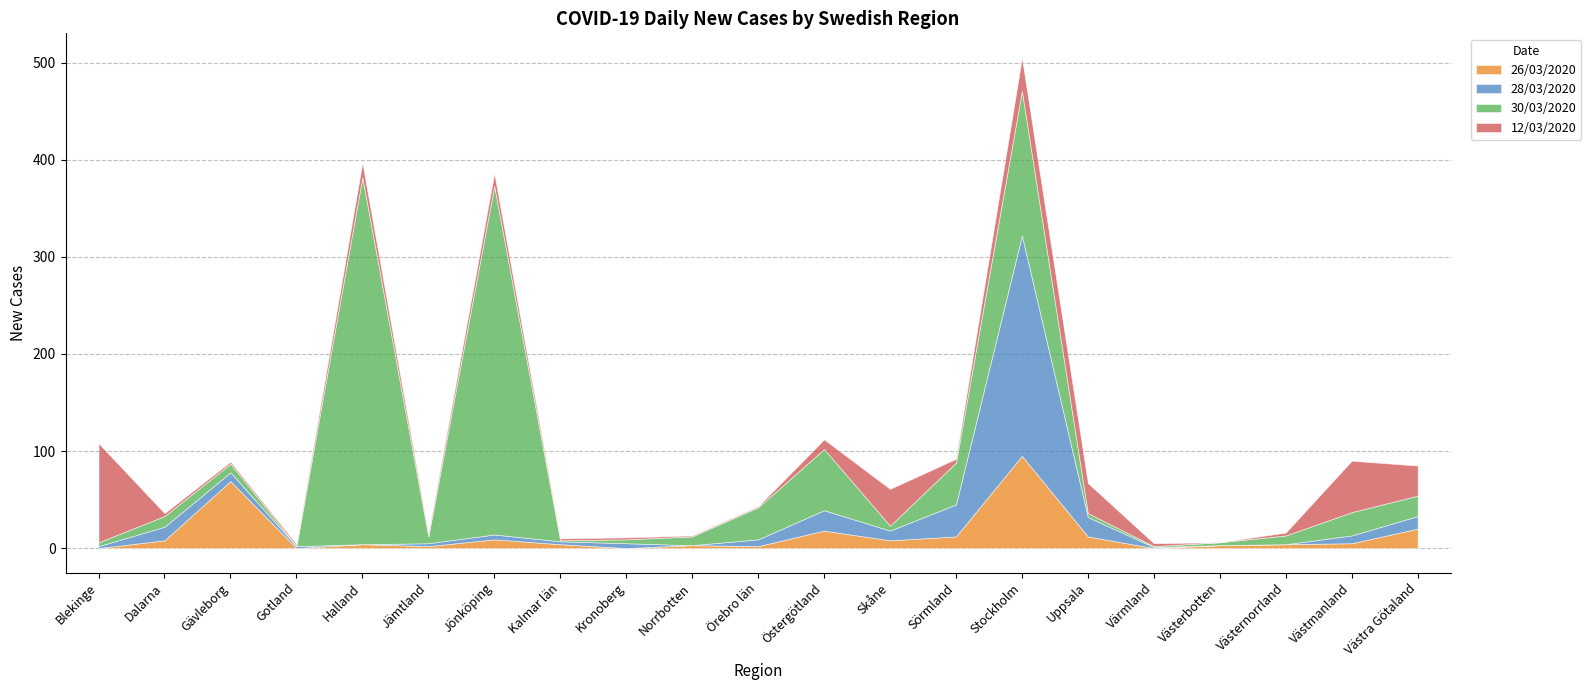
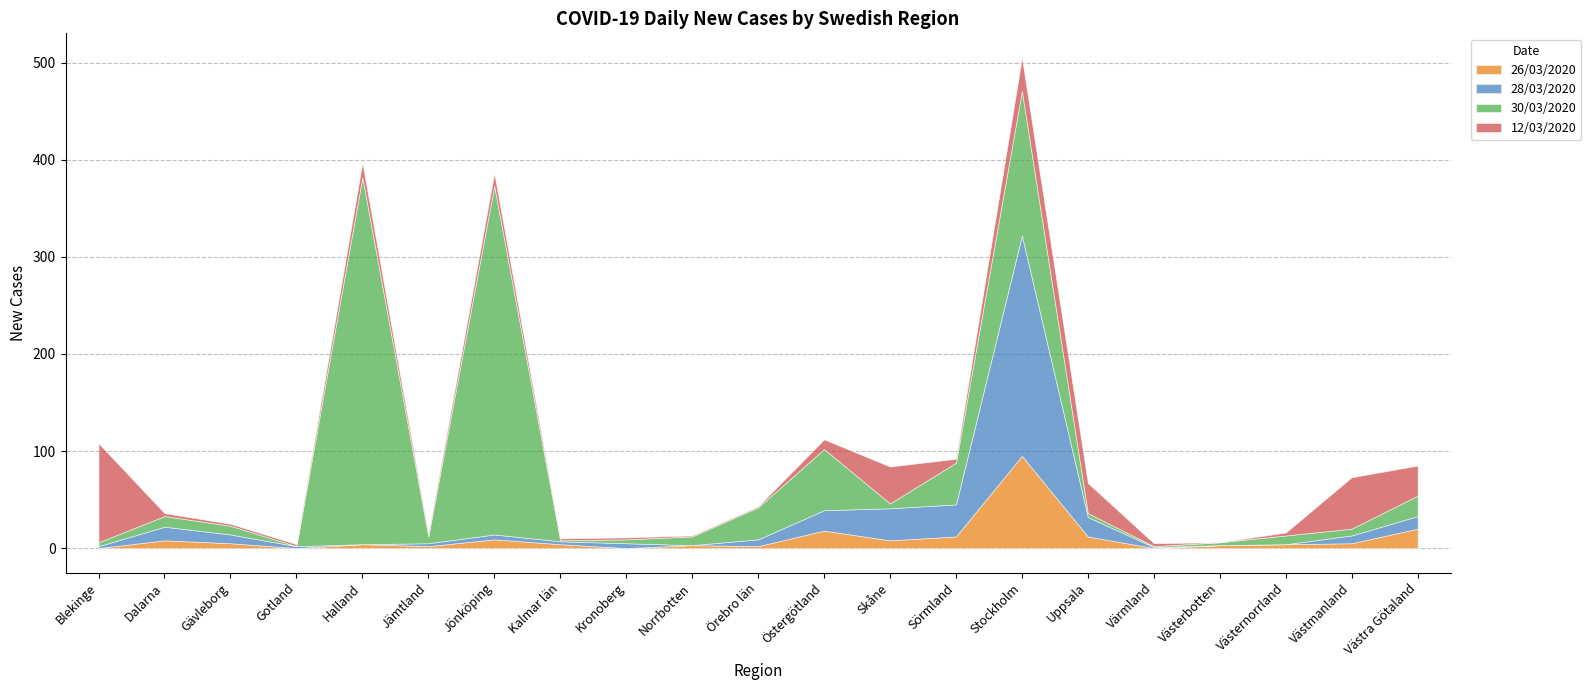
26/03/2020, Gävleborg: 70 -> 10
28/03/2020, Skåne: 10 -> 30
30/03/2020, Västmanland: 20 -> 10
